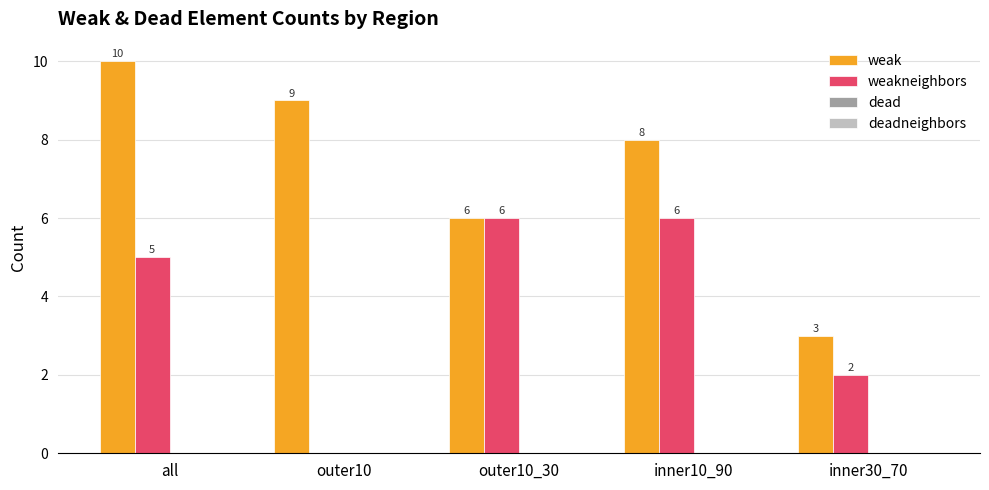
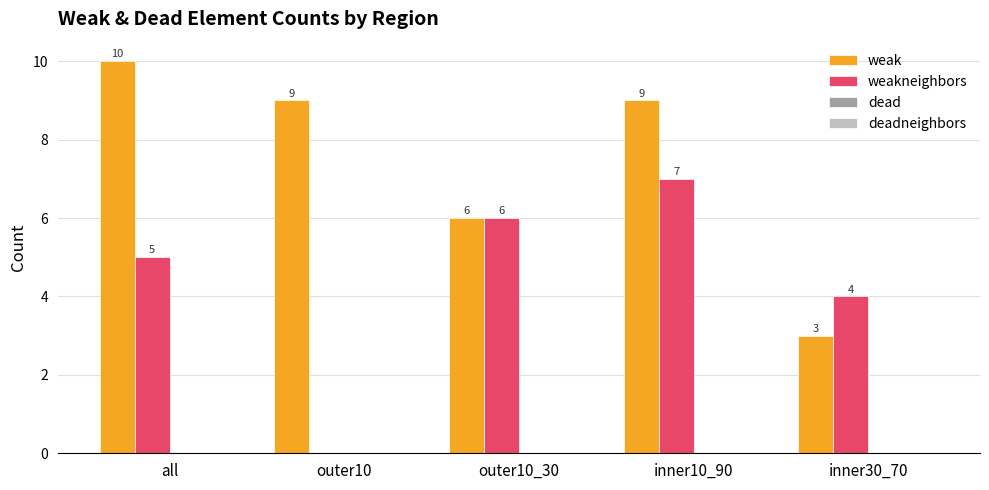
weak, inner10_90: 8 -> 9
weakneighbors, inner10_90: 6 -> 7
weakneighbors, inner30_70: 2 -> 4
